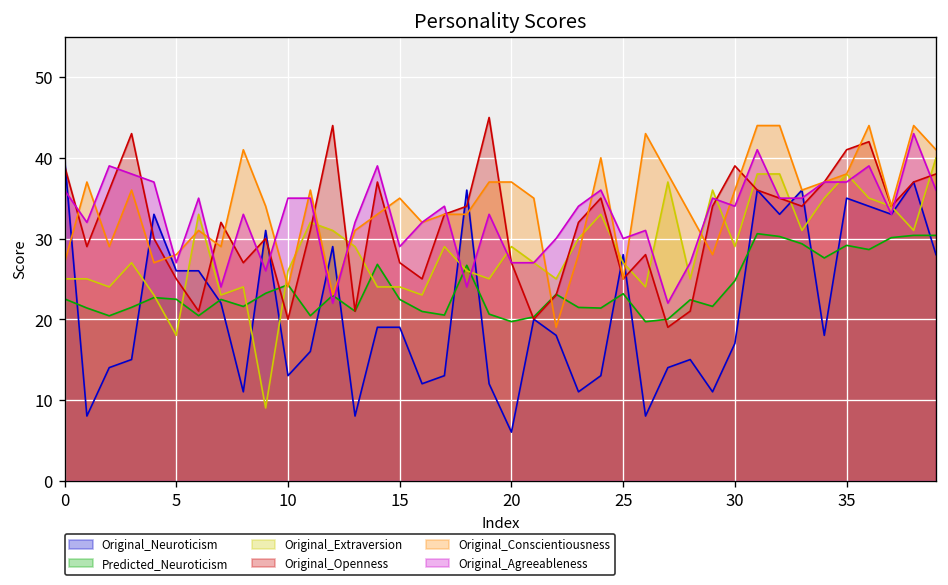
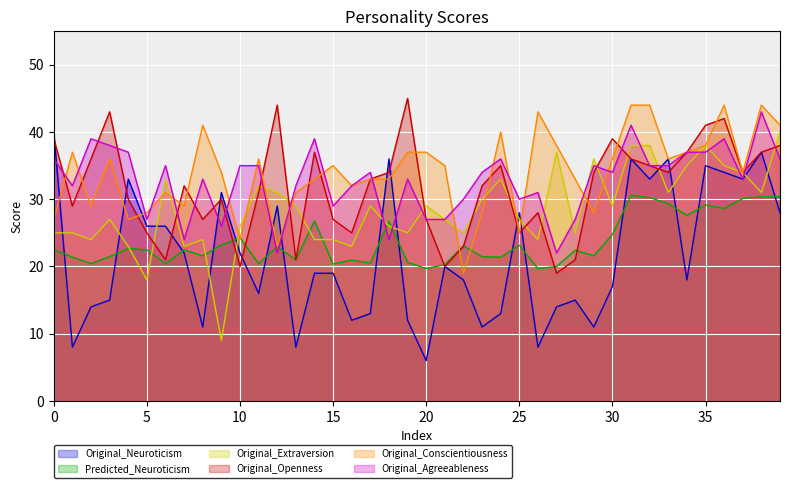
Original_Neuroticism, 10: 13 -> 22
Predicted_Neuroticism, 15: 22 -> 20
